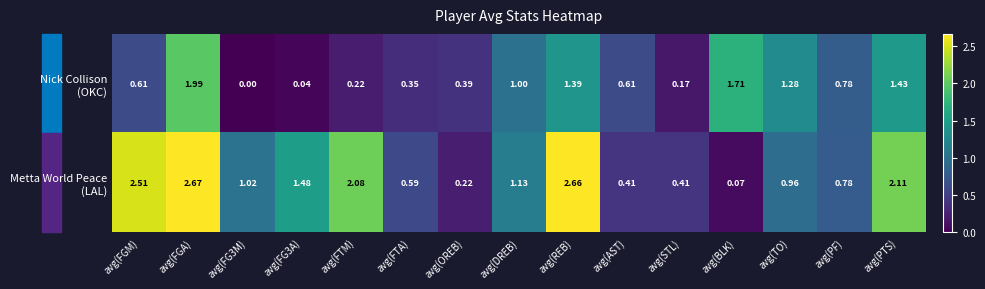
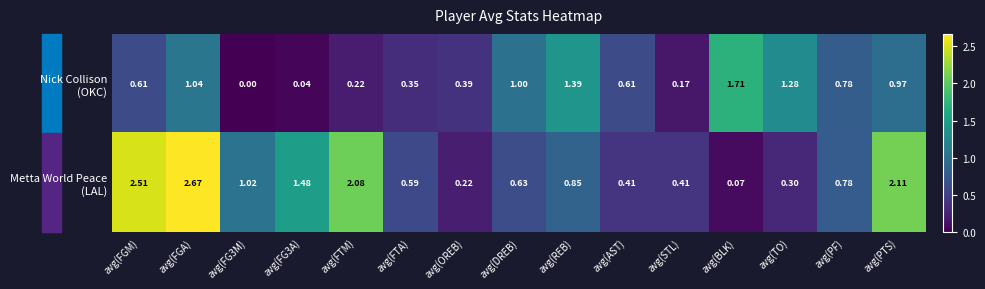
Nick Collison (OKC), avg(FGA): 1.99 -> 1.04
Nick Collison (OKC), avg(PTS): 1.43 -> 0.97
Metta World Peace (LAL), avg(DREB): 1.13 -> 0.63
Metta World Peace (LAL), avg(REB): 2.66 -> 0.85
Metta World Peace (LAL), avg(TO): 0.96 -> 0.30
